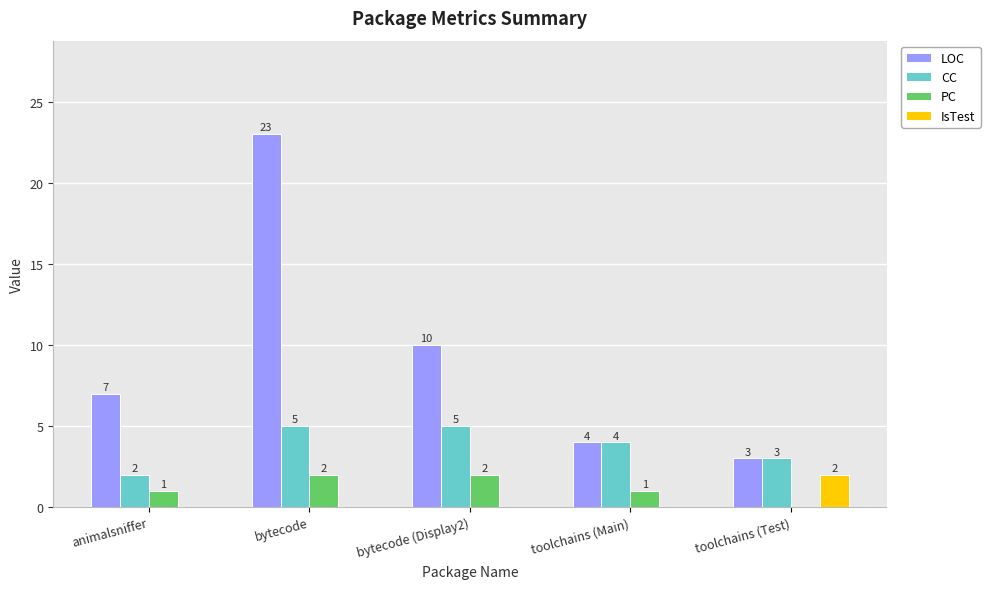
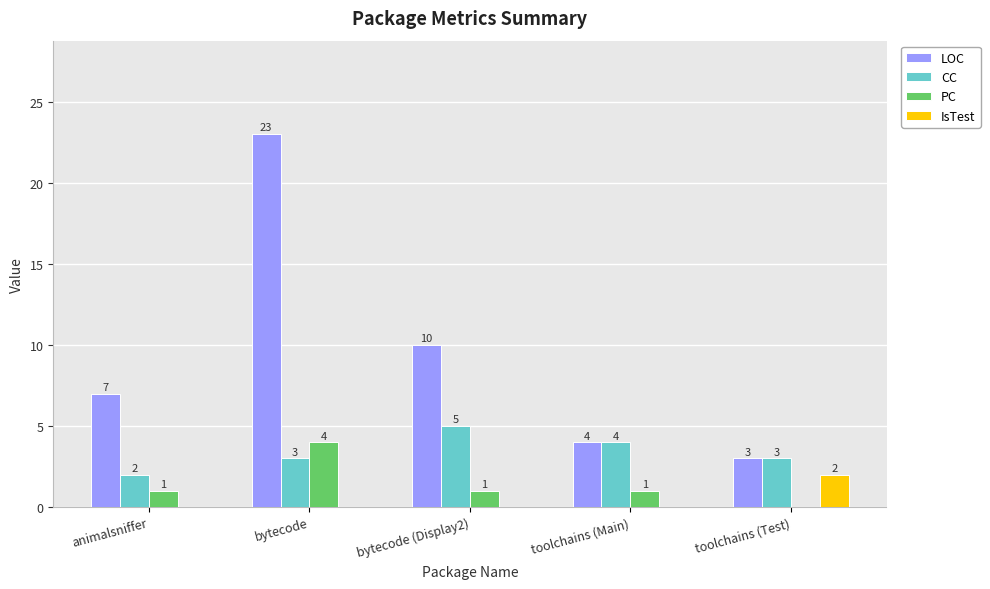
CC, bytecode: 5 -> 3
PC, bytecode: 2 -> 4
PC, bytecode (Display2): 2 -> 1
